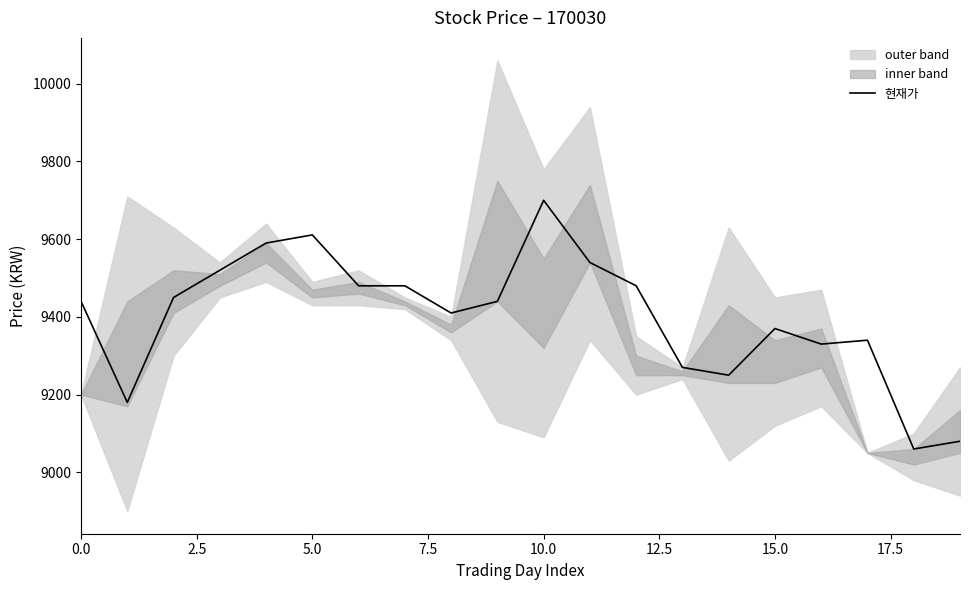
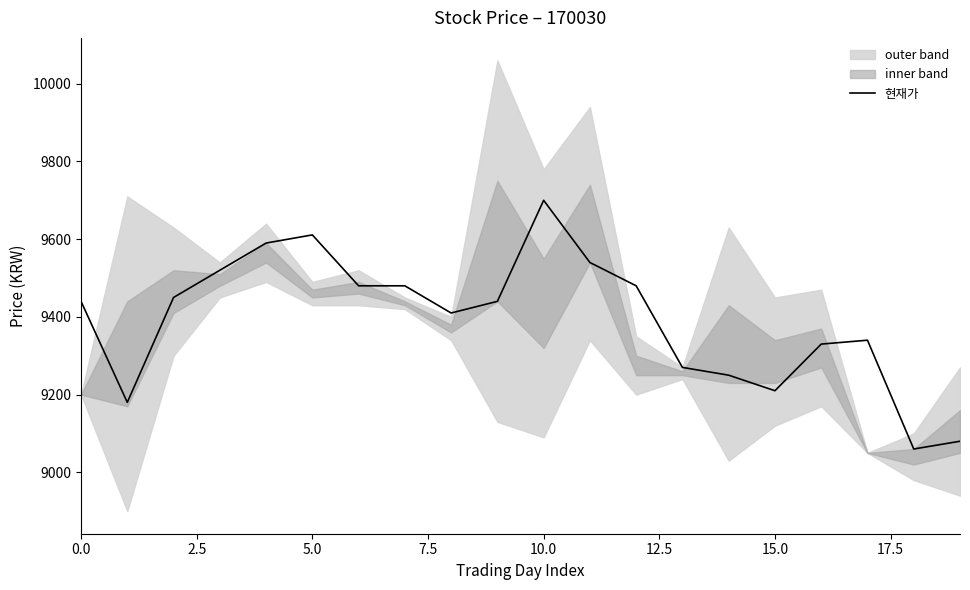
현재가, 15.0: 9370 -> 9210
